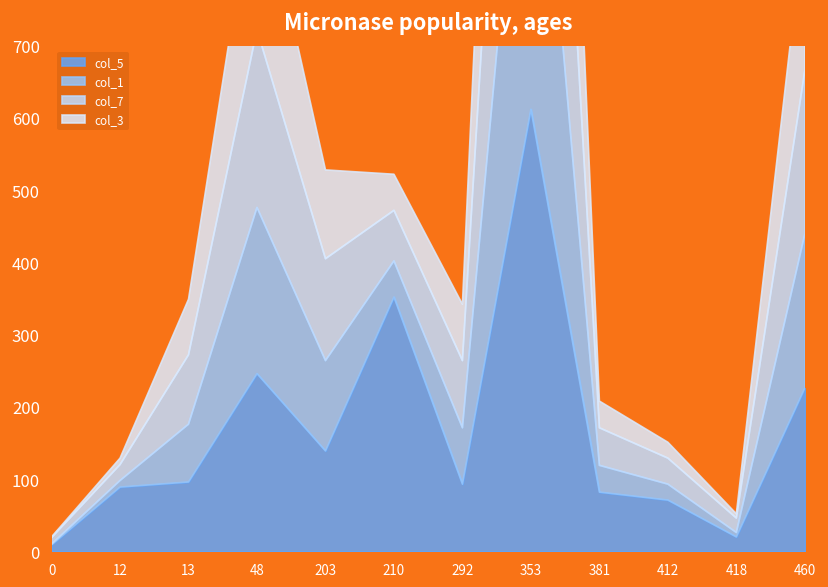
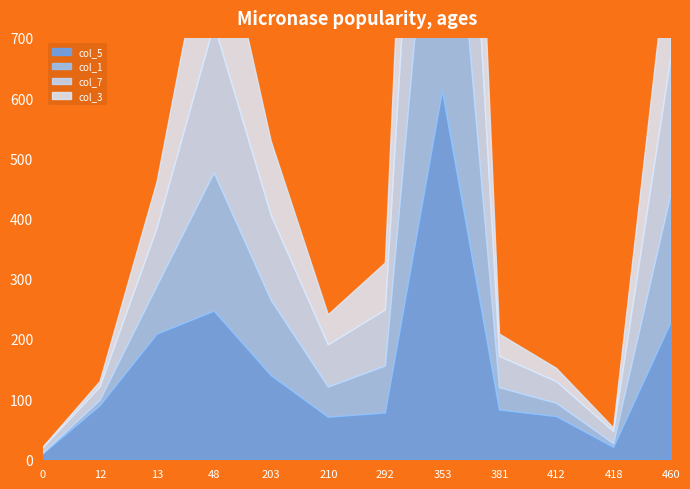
col_5, 13: 100 -> 210
col_5, 210: 350 -> 70
col_5, 292: 90 -> 80
